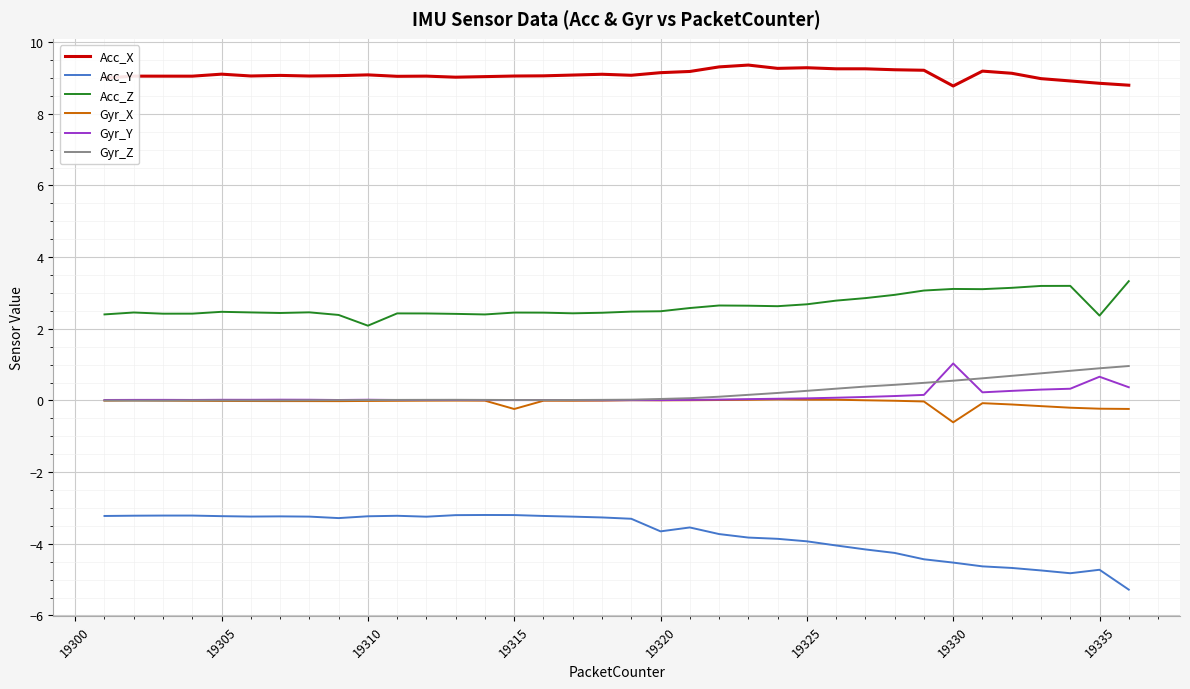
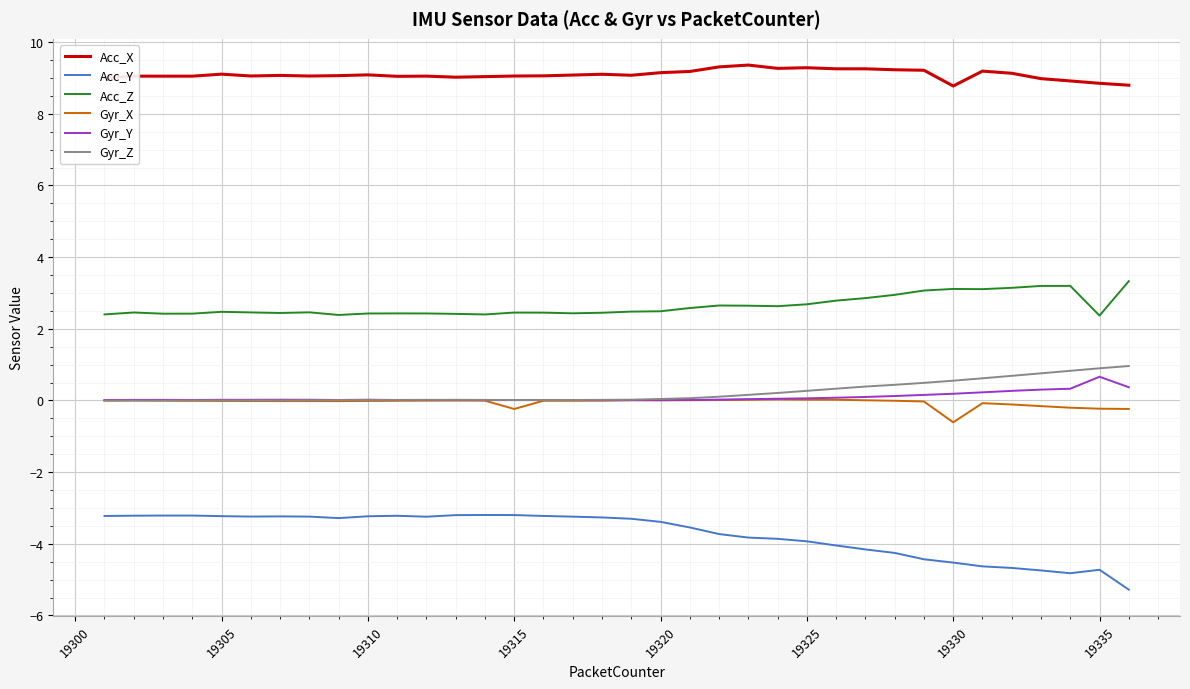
Acc_Z, 19310: 2.1 -> 2.4
Acc_Y, 19320: -3.7 -> -3.4
Gyr_Y, 19330: 1.0 -> 0.2
